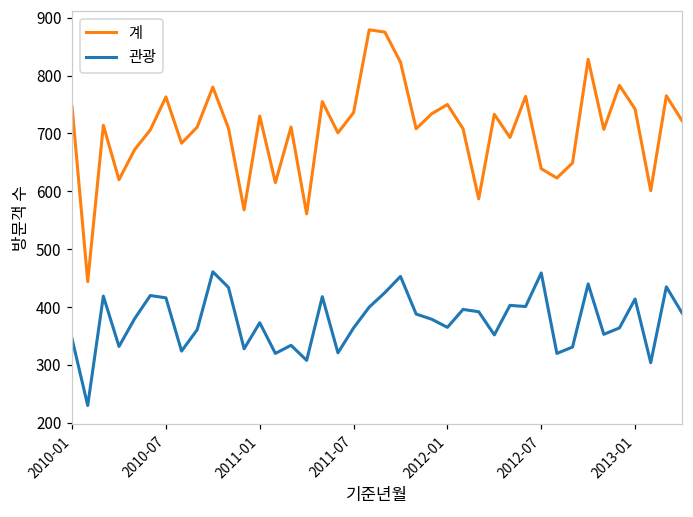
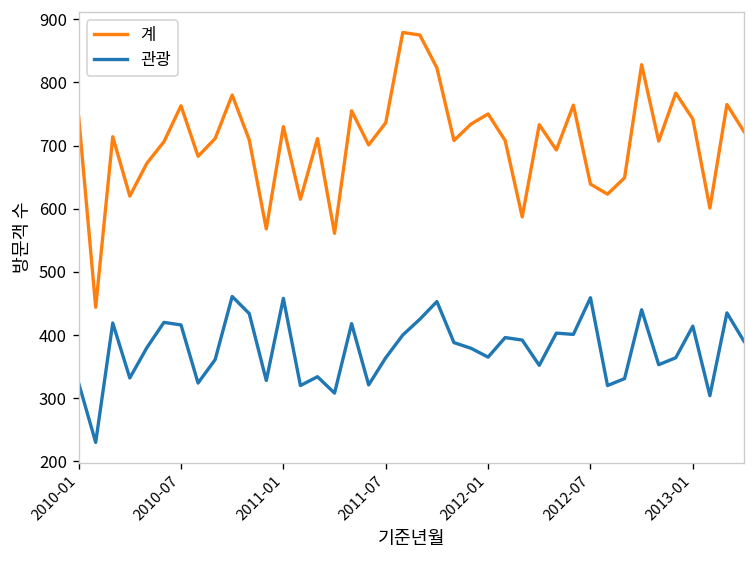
관광, 2010-01: 350 -> 320
관광, 2011-01: 370 -> 460
